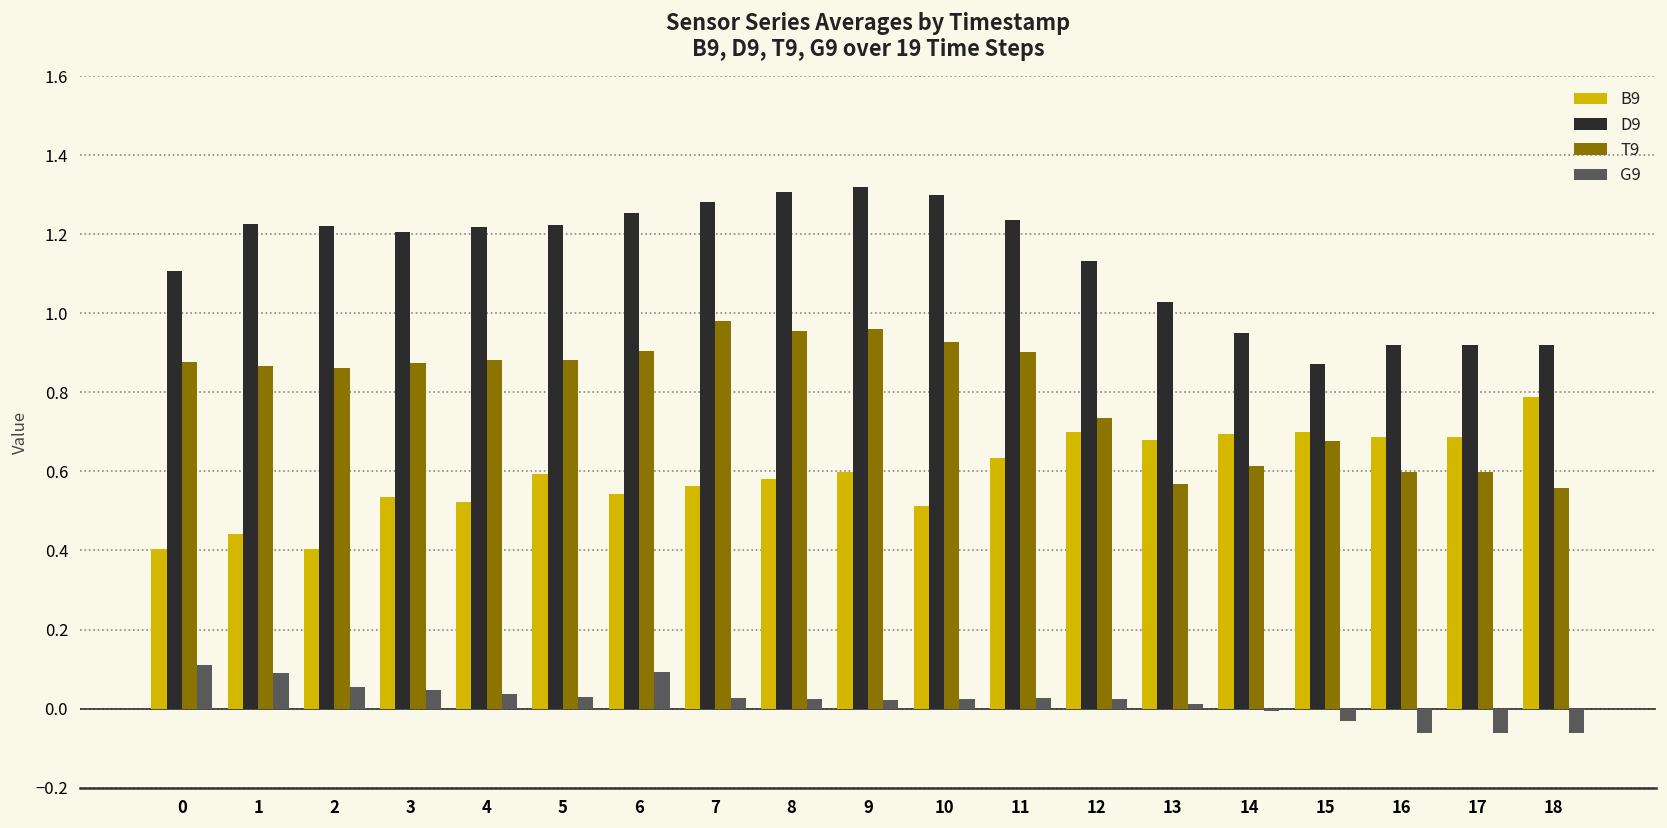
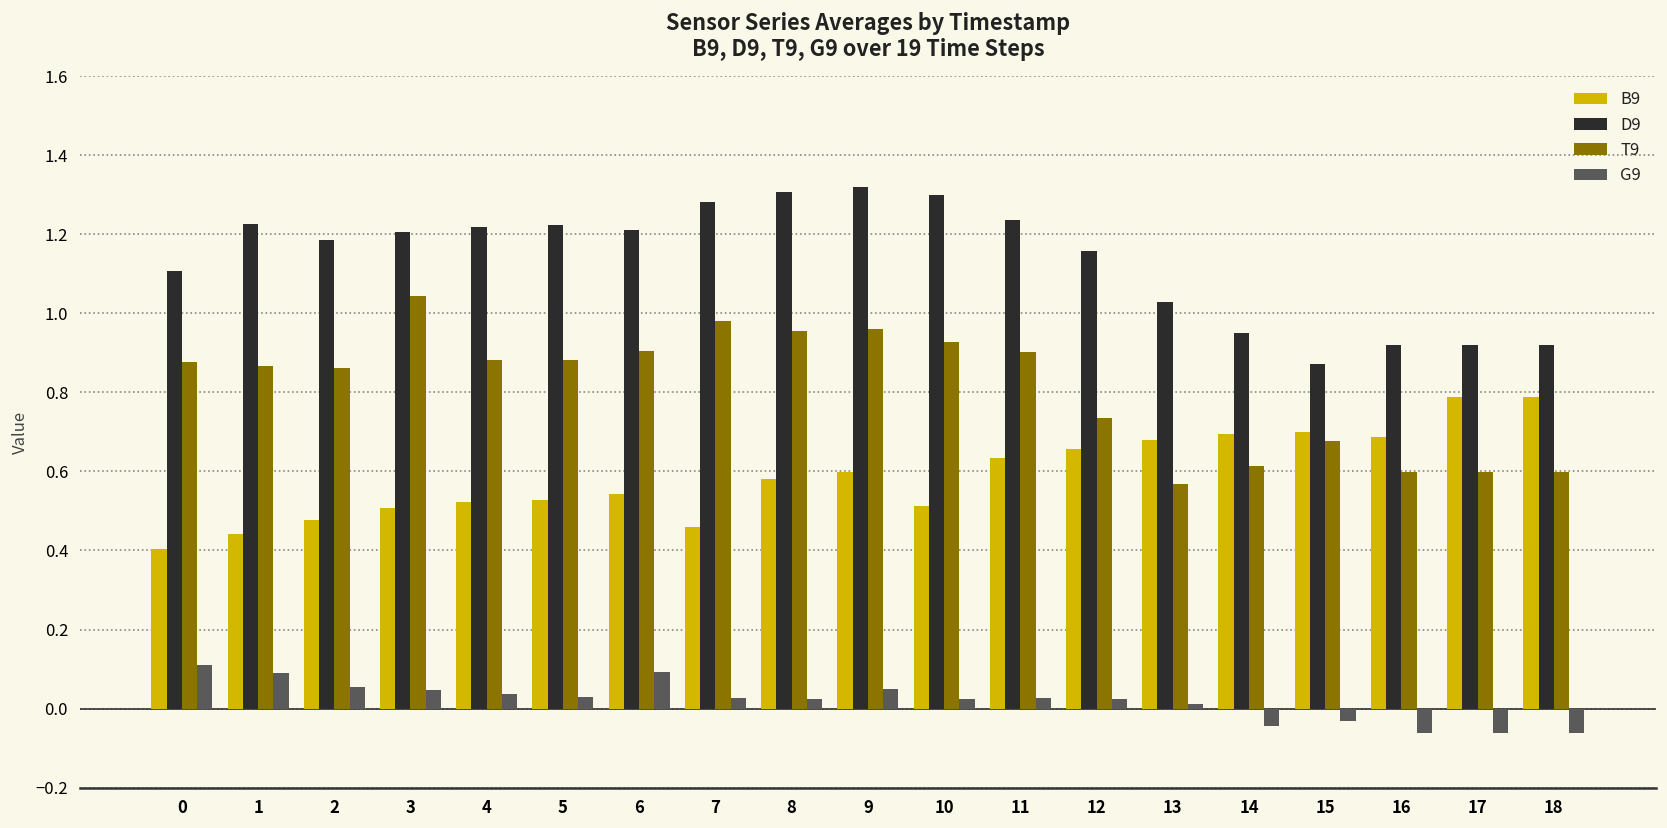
B9, 2: 0.40 -> 0.48
D9, 2: 1.22 -> 1.19
B9, 3: 0.54 -> 0.51
T9, 3: 0.88 -> 1.04
B9, 5: 0.59 -> 0.53
D9, 6: 1.25 -> 1.21
B9, 7: 0.56 -> 0.46
G9, 9: 0.02 -> 0.05
B9, 12: 0.70 -> 0.66
D9, 12: 1.13 -> 1.16
G9, 14: -0.01 -> -0.04
B9, 17: 0.69 -> 0.79
T9, 18: 0.56 -> 0.60
